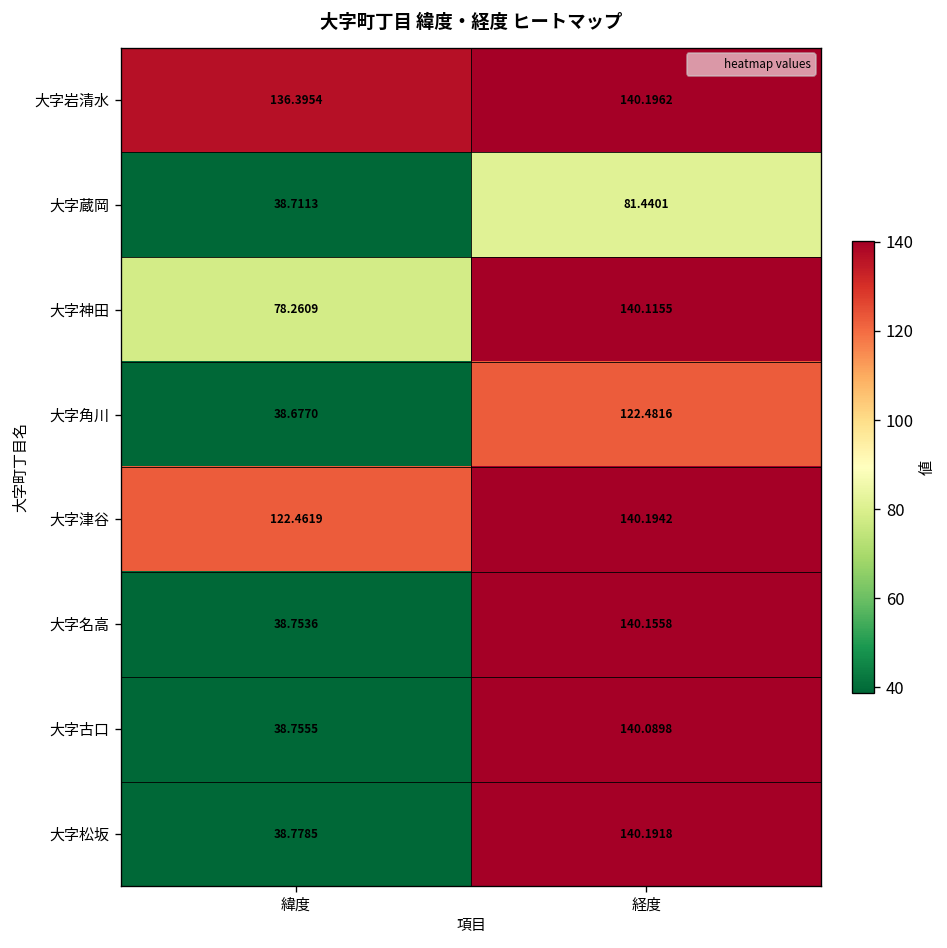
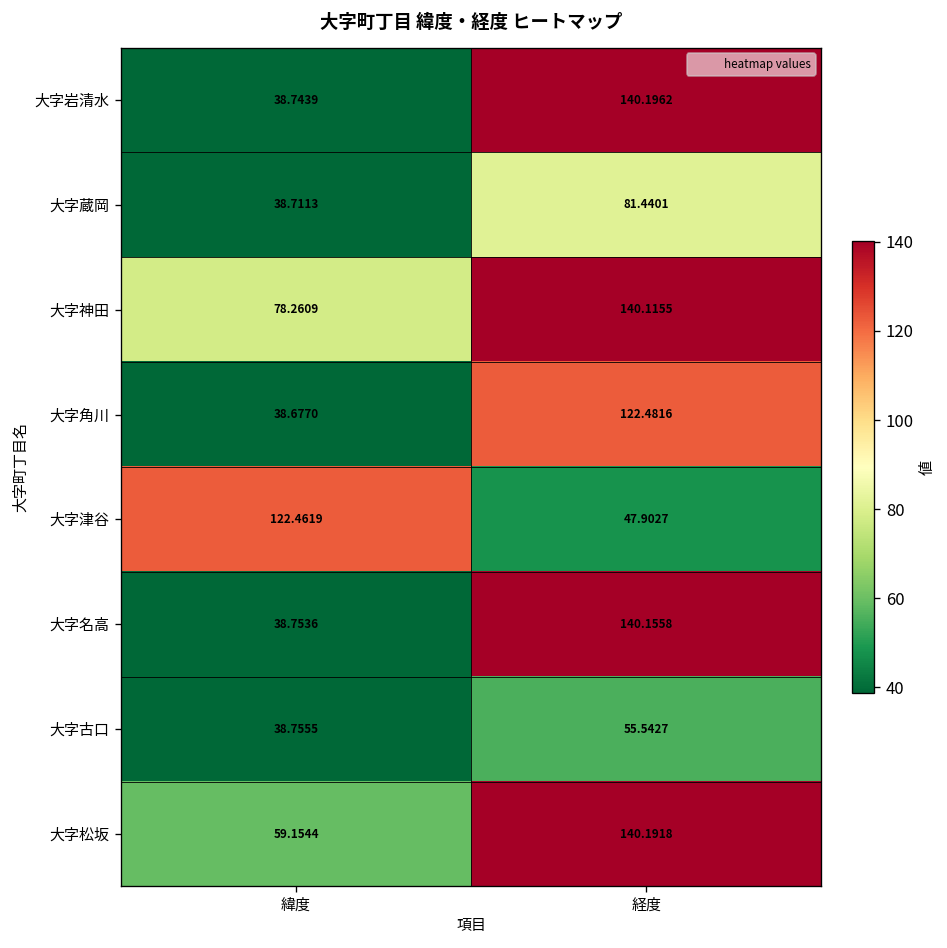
大字岩清水, 緯度: 136.3954 -> 38.7439
大字津谷, 経度: 140.1942 -> 47.9027
大字古口, 経度: 140.0898 -> 55.5427
大字松坂, 緯度: 38.7785 -> 59.1544
